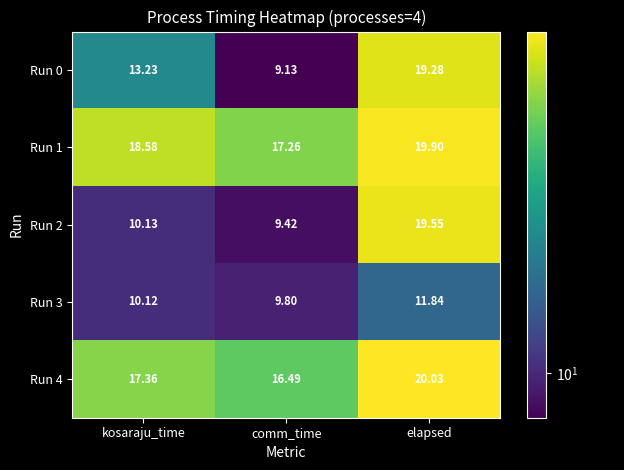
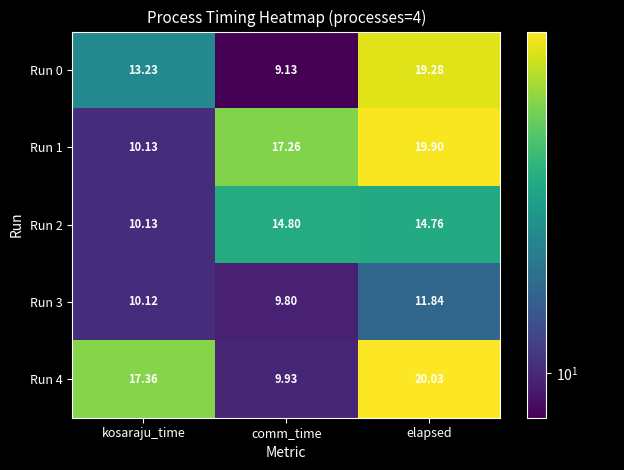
Run 1, kosaraju_time: 18.58 -> 10.13
Run 2, comm_time: 9.42 -> 14.80
Run 2, elapsed: 19.55 -> 14.76
Run 4, comm_time: 16.49 -> 9.93
